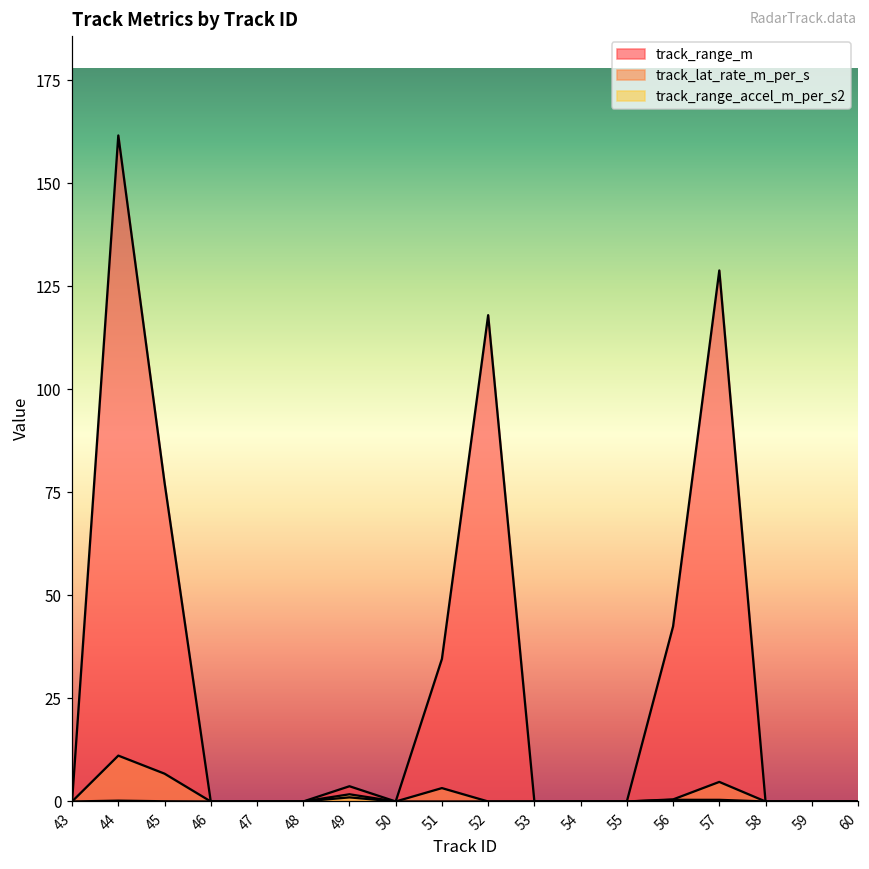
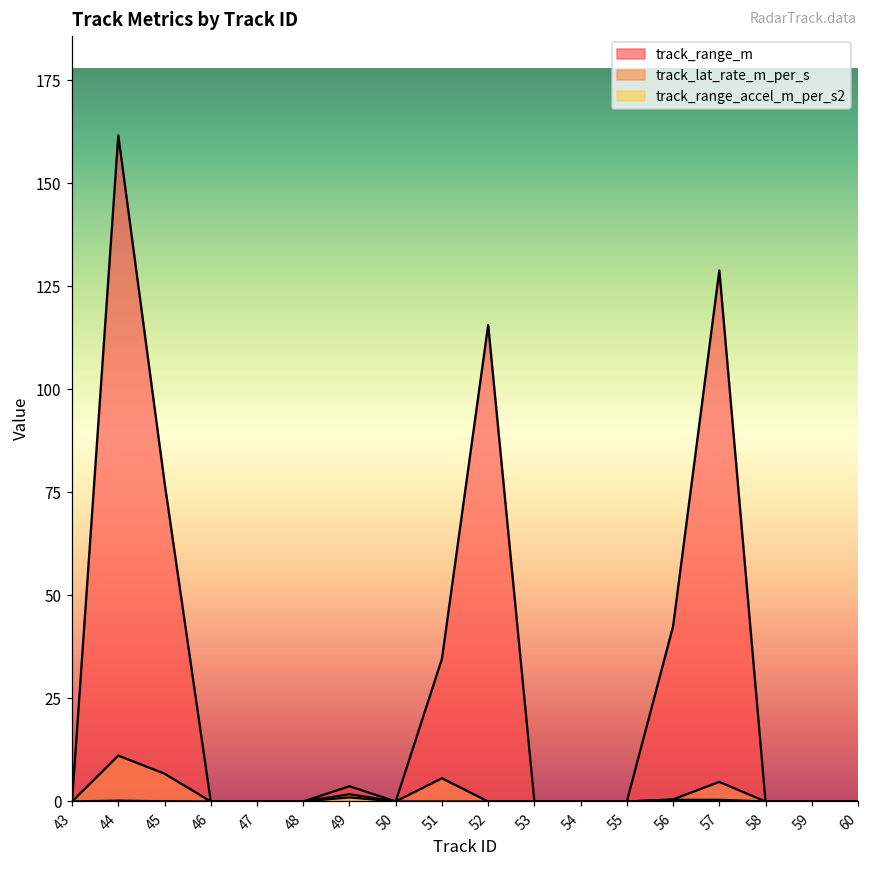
track_lat_rate_m_per_s, 51: 3 -> 6
track_range_m, 52: 118 -> 116
